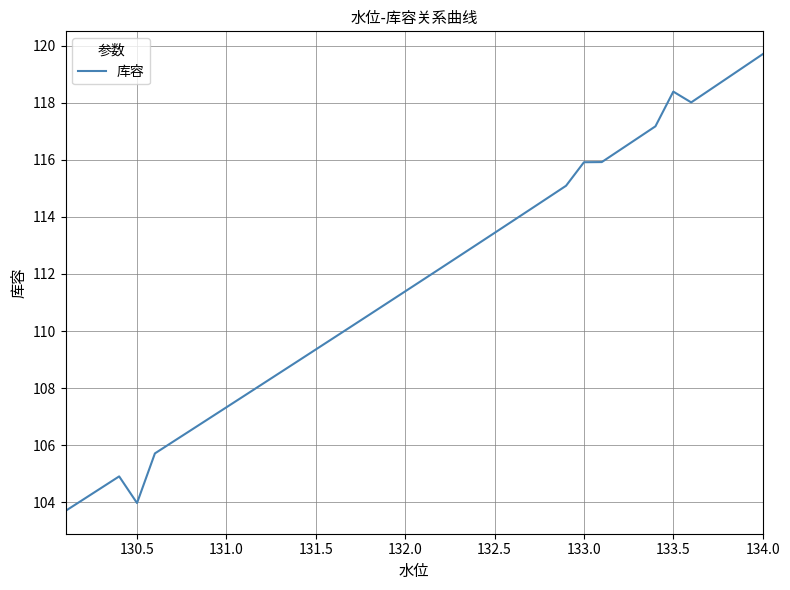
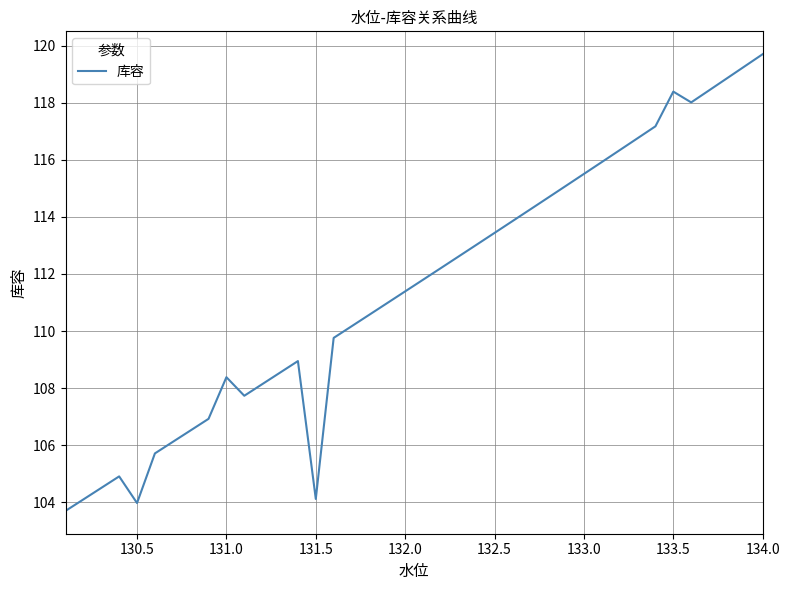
131.0: 107.3 -> 108.4
131.5: 109.4 -> 104.1
133.0: 115.9 -> 115.5
